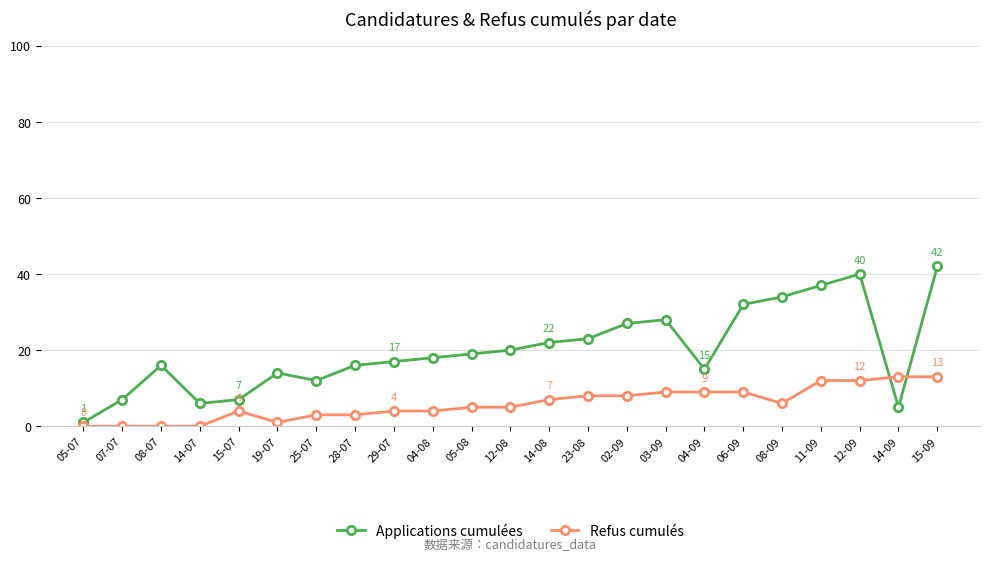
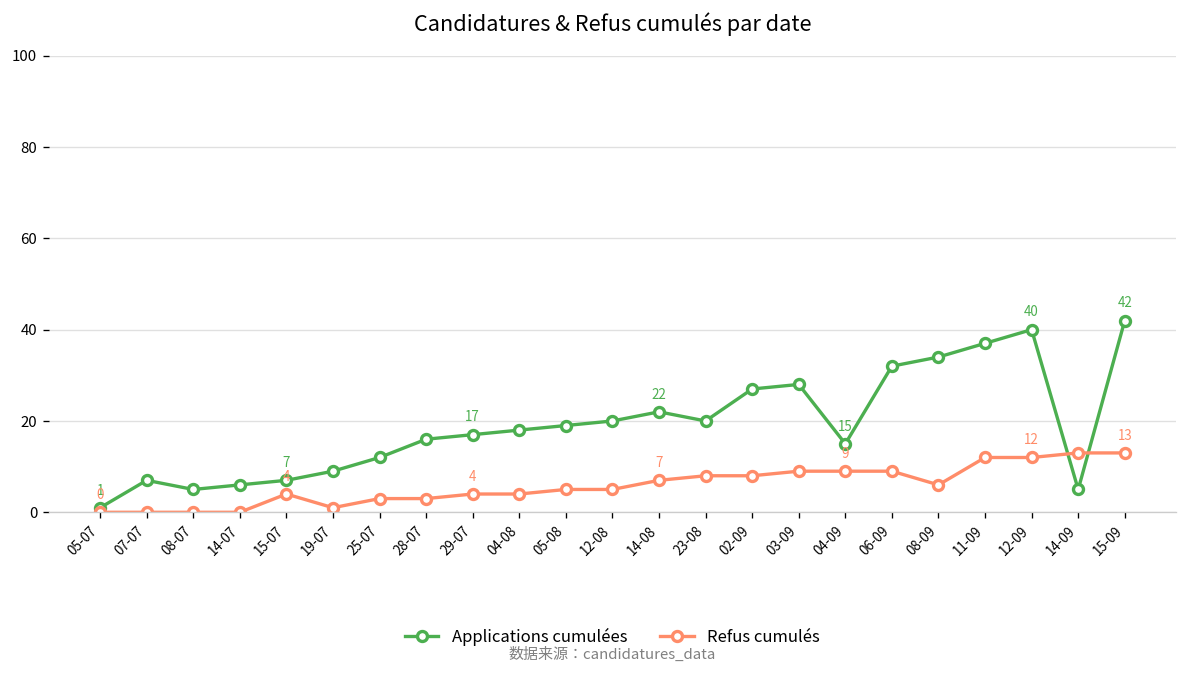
Applications cumulées, 08-07: 16 -> 5
Applications cumulées, 19-07: 14 -> 9
Applications cumulées, 23-08: 23 -> 20
